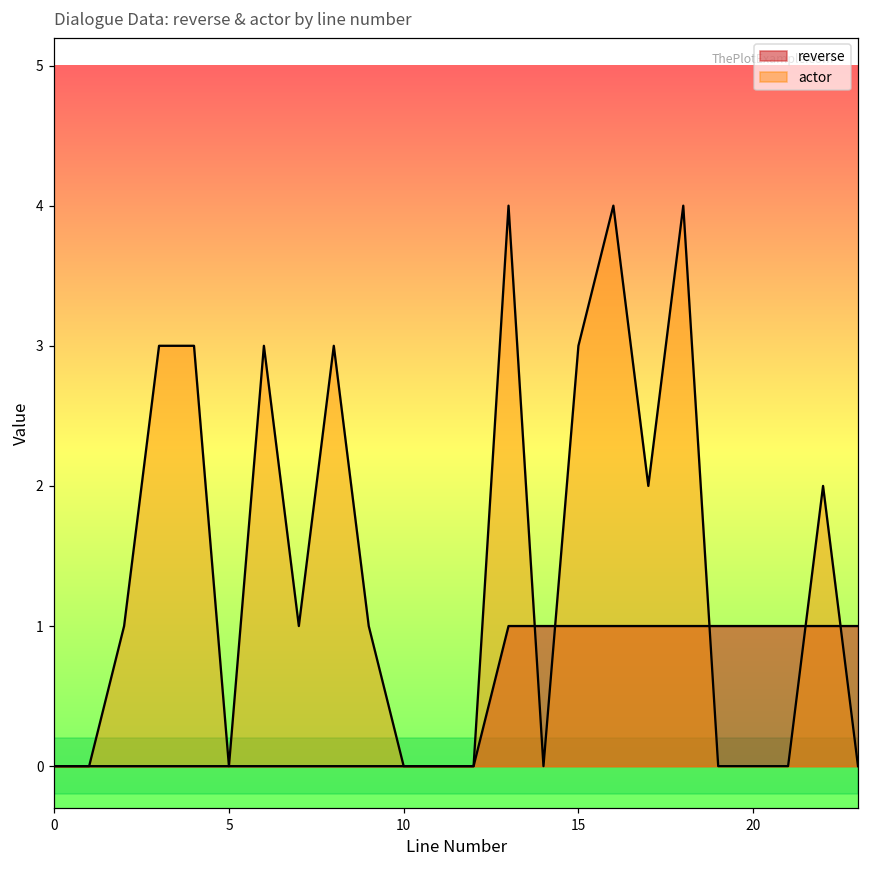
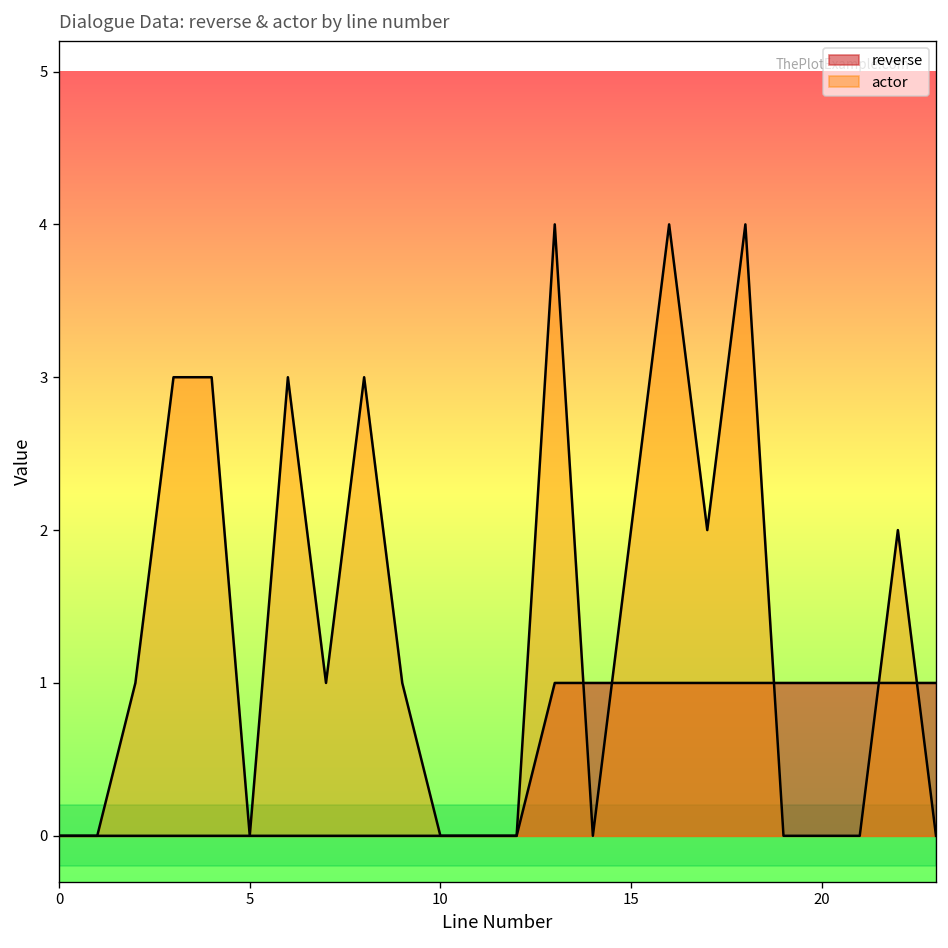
actor, 15: 3 -> 2
